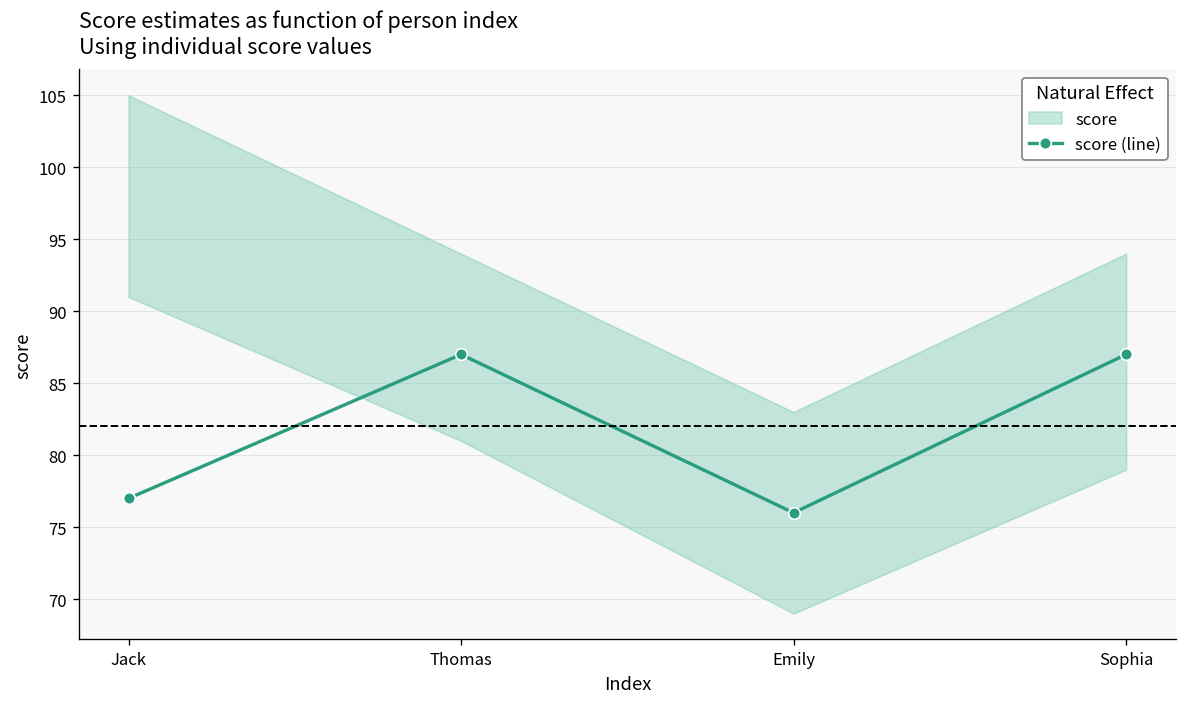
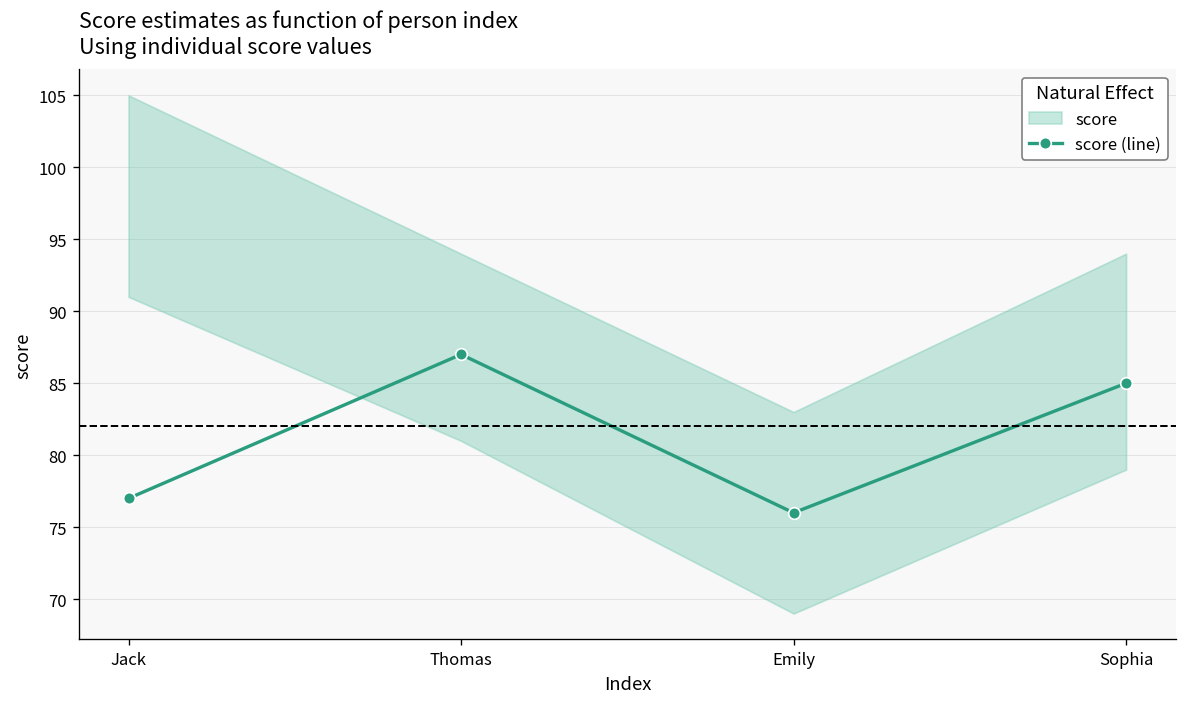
score (line), Sophia: 87 -> 85
